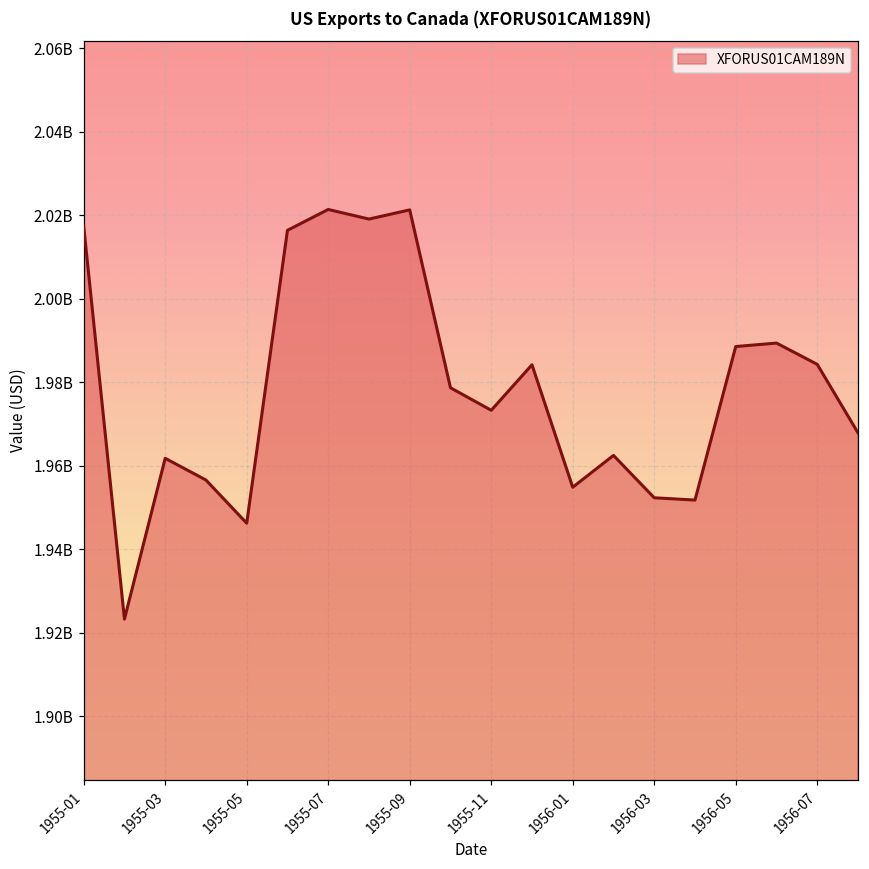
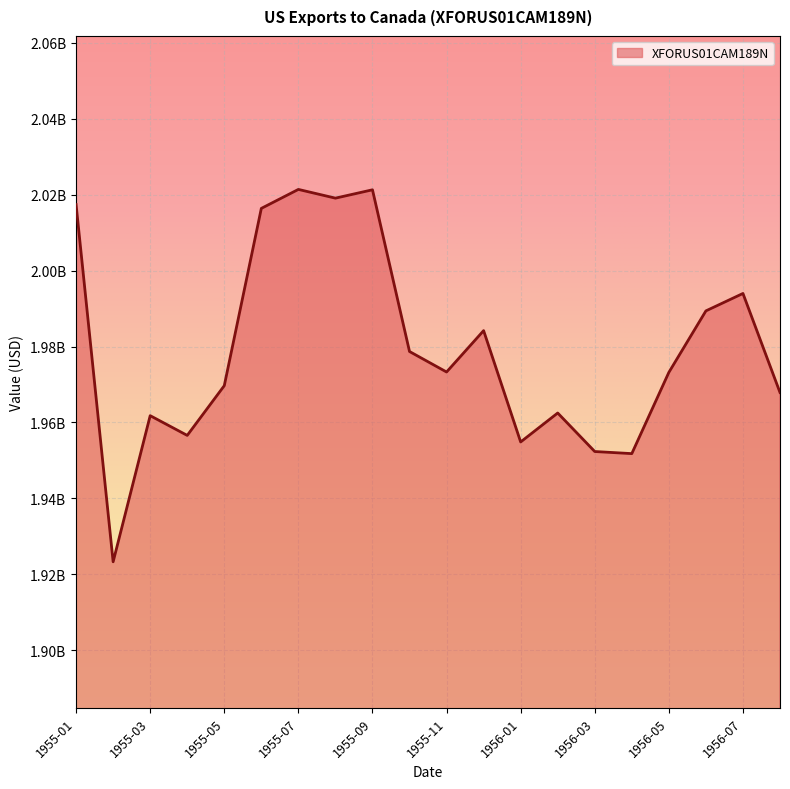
1955-05: 1946000000 -> 1970000000
1956-05: 1989000000 -> 1973000000
1956-07: 1984000000 -> 1994000000
